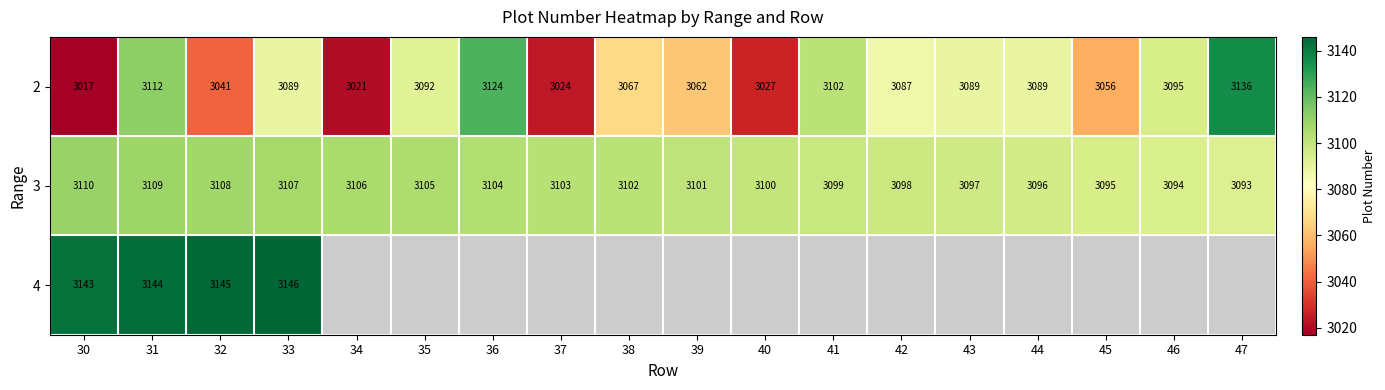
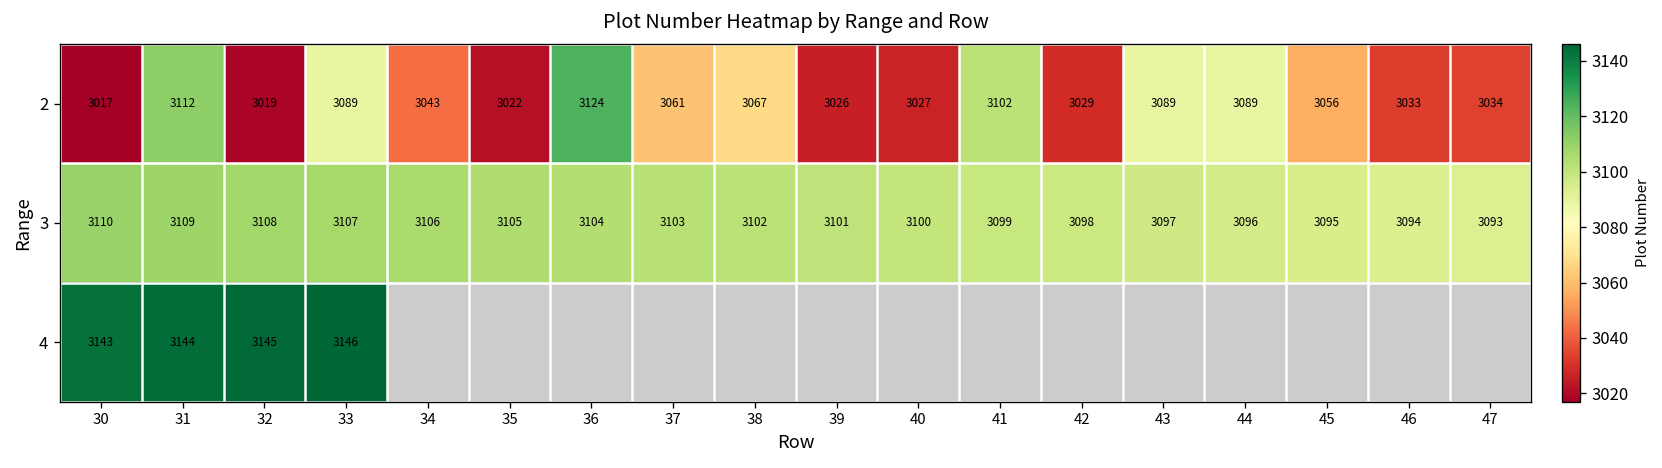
2, 32: 3041 -> 3019
2, 34: 3021 -> 3043
2, 35: 3092 -> 3022
2, 37: 3024 -> 3061
2, 39: 3062 -> 3026
2, 42: 3087 -> 3029
2, 46: 3095 -> 3033
2, 47: 3136 -> 3034
